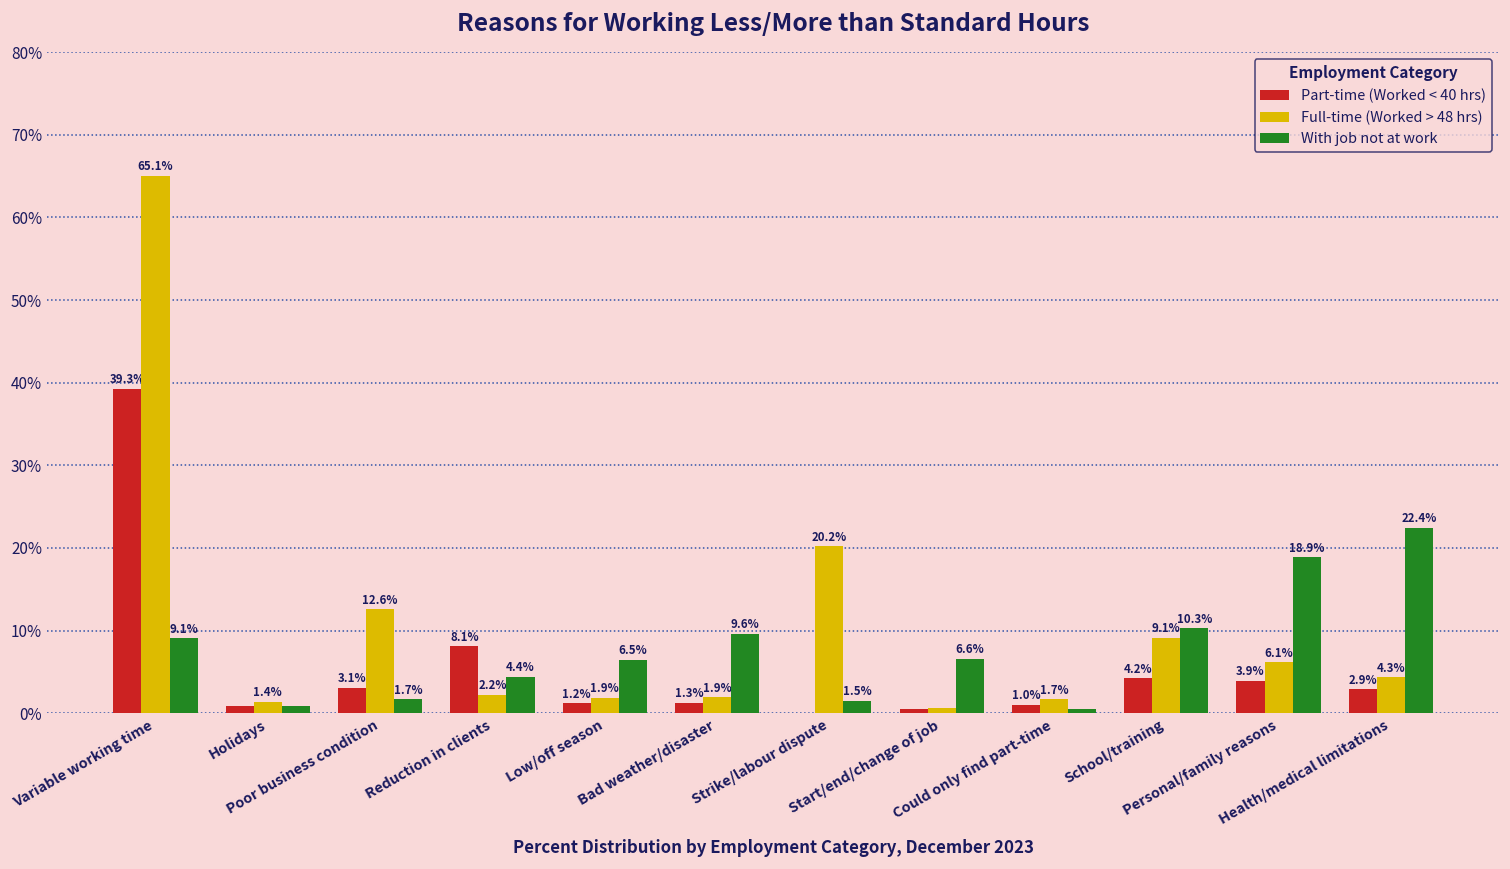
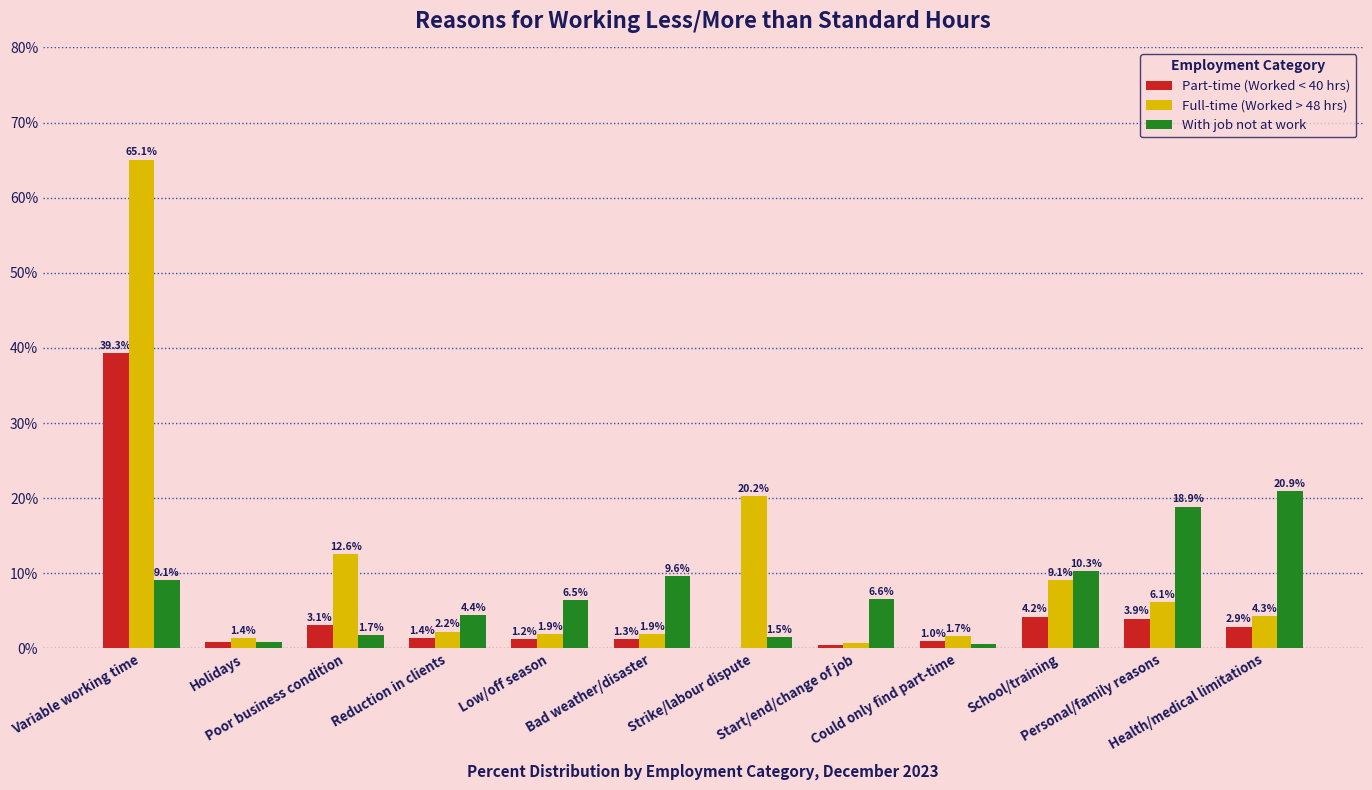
Part-time (Worked < 40 hrs), Reduction in clients: 8.1% -> 1.4%
With job not at work, Health/medical limitations: 22.4% -> 20.9%
